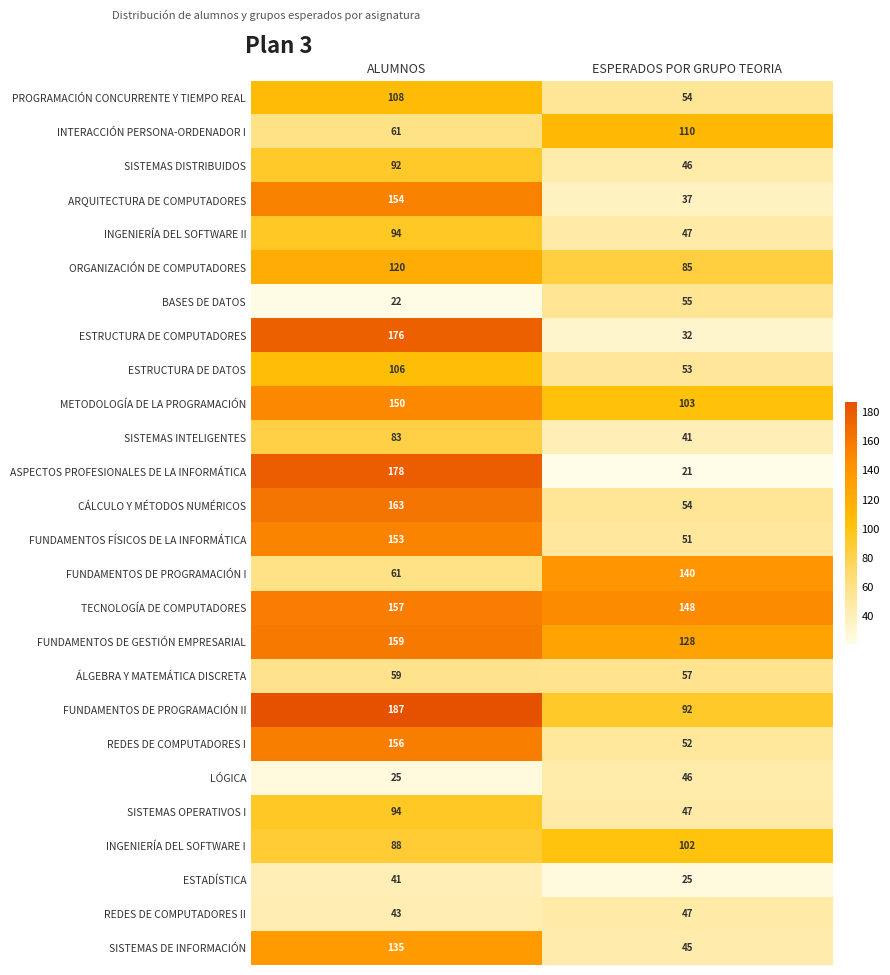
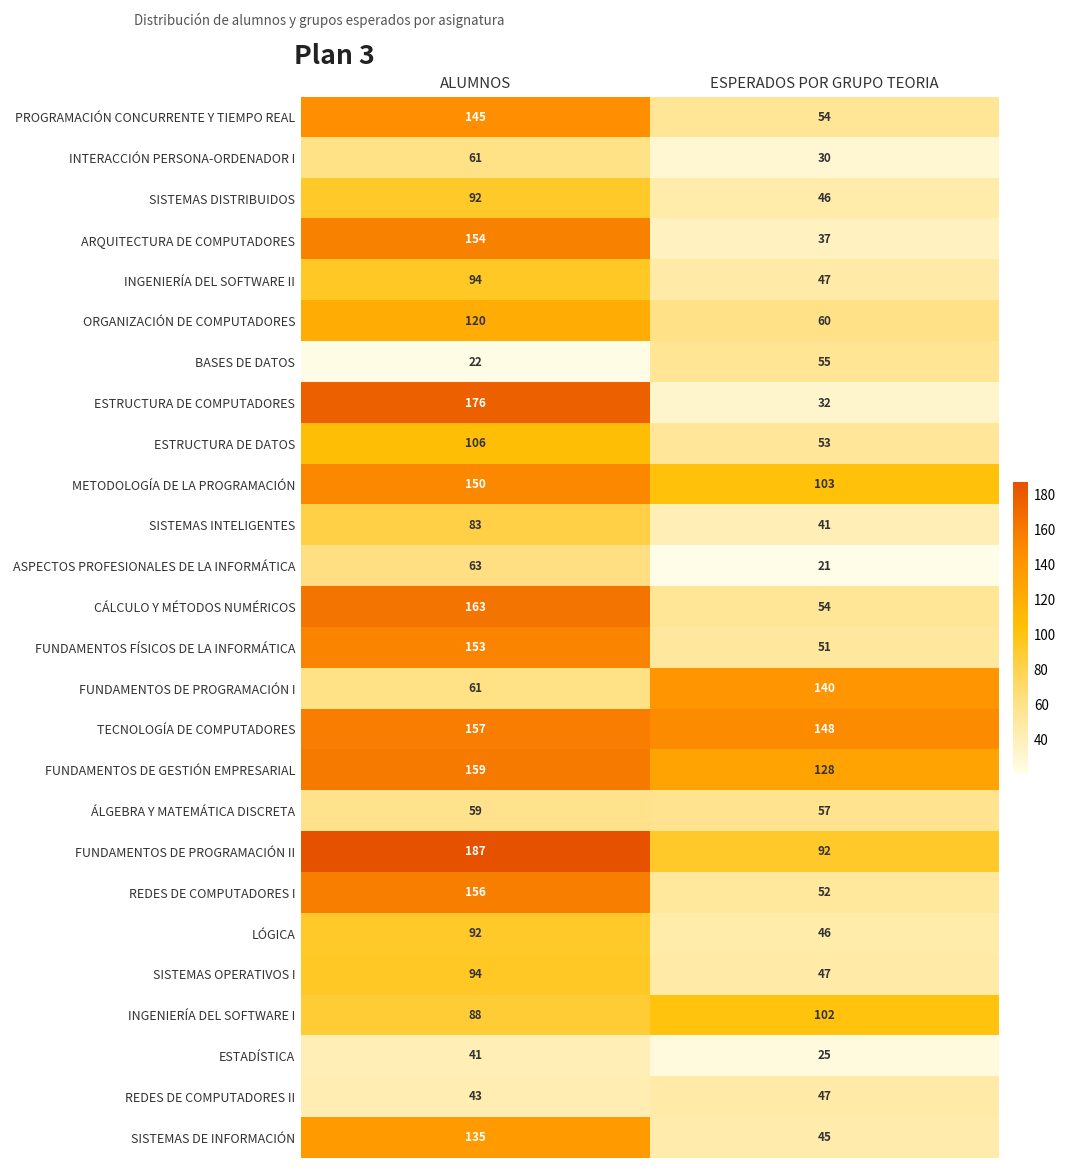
PROGRAMACIÓN CONCURRENTE Y TIEMPO REAL, ALUMNOS: 108 -> 145
INTERACCIÓN PERSONA-ORDENADOR I, ESPERADOS POR GRUPO TEORIA: 110 -> 30
ORGANIZACIÓN DE COMPUTADORES, ESPERADOS POR GRUPO TEORIA: 85 -> 60
ASPECTOS PROFESIONALES DE LA INFORMÁTICA, ALUMNOS: 178 -> 63
LÓGICA, ALUMNOS: 25 -> 92
